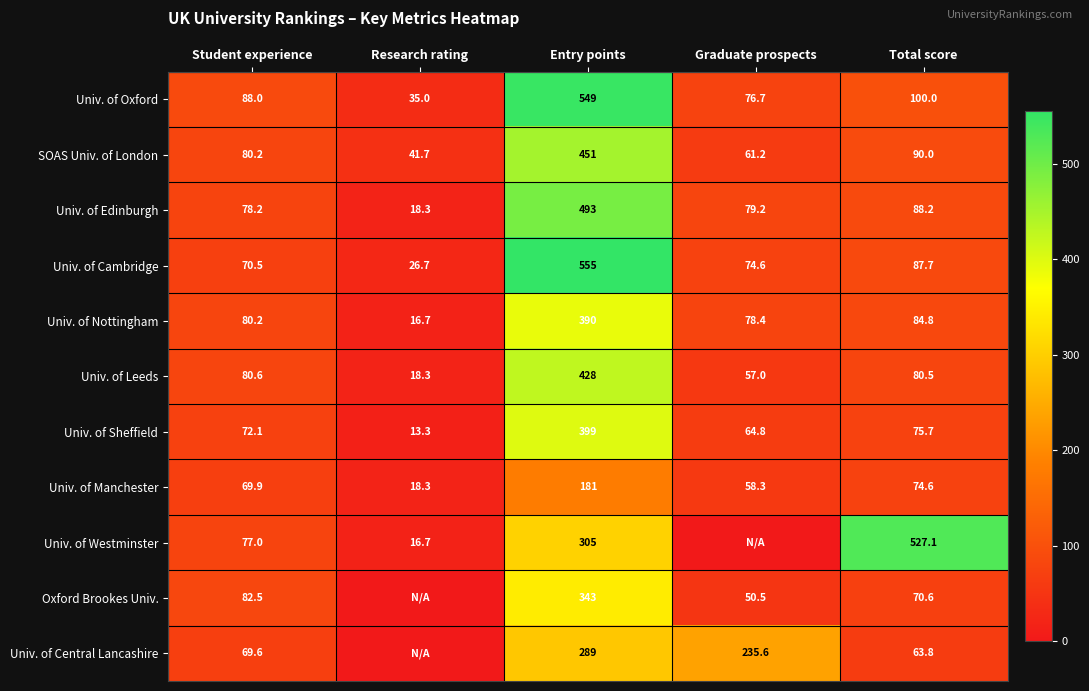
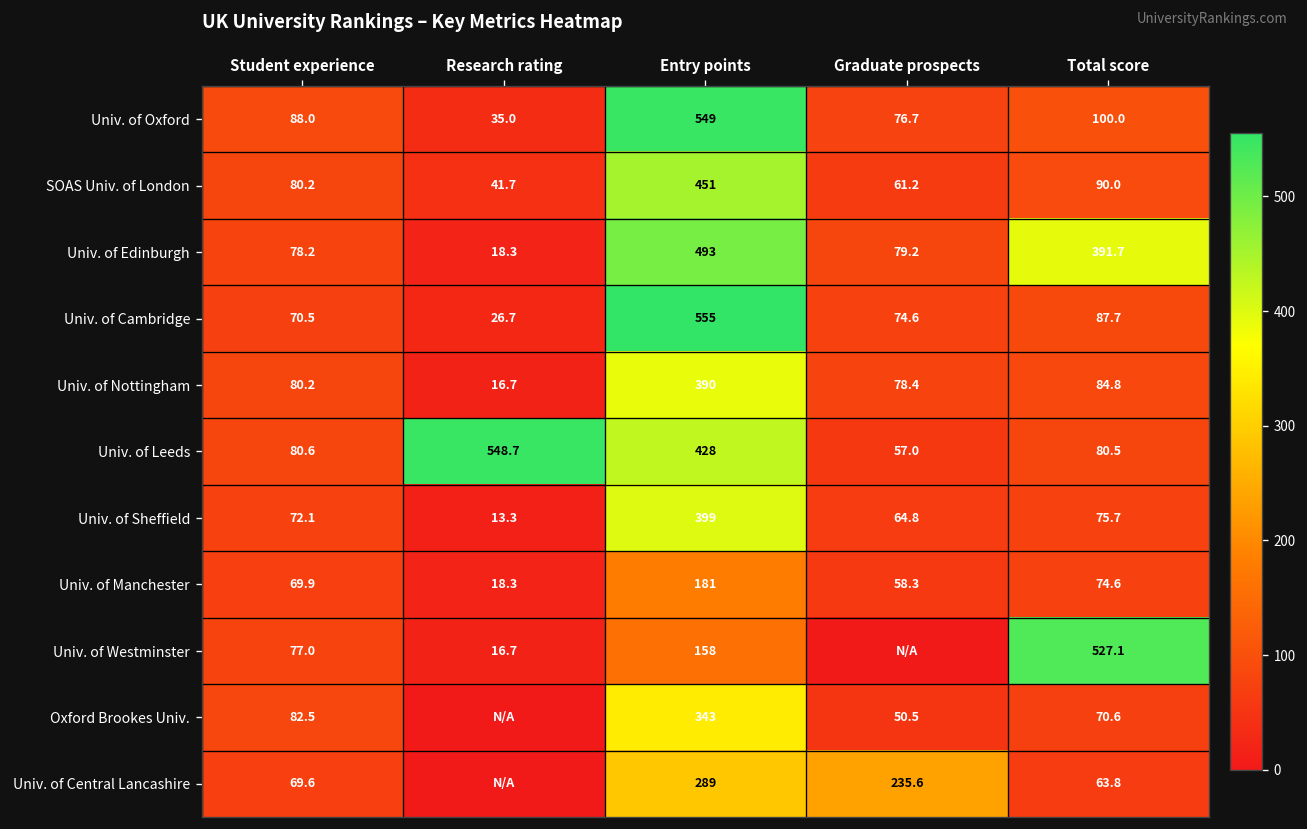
Univ. of Edinburgh, Total score: 88.2 -> 391.7
Univ. of Leeds, Research rating: 18.3 -> 548.7
Univ. of Westminster, Entry points: 305 -> 158
